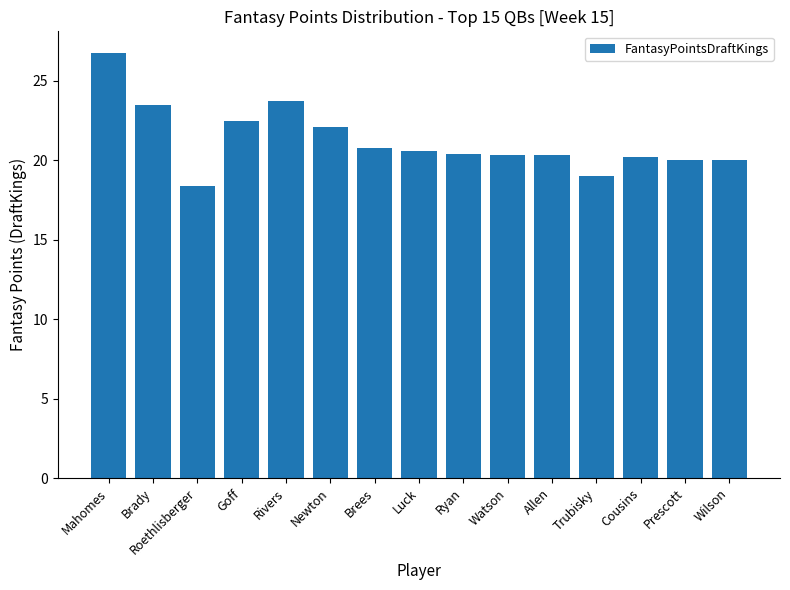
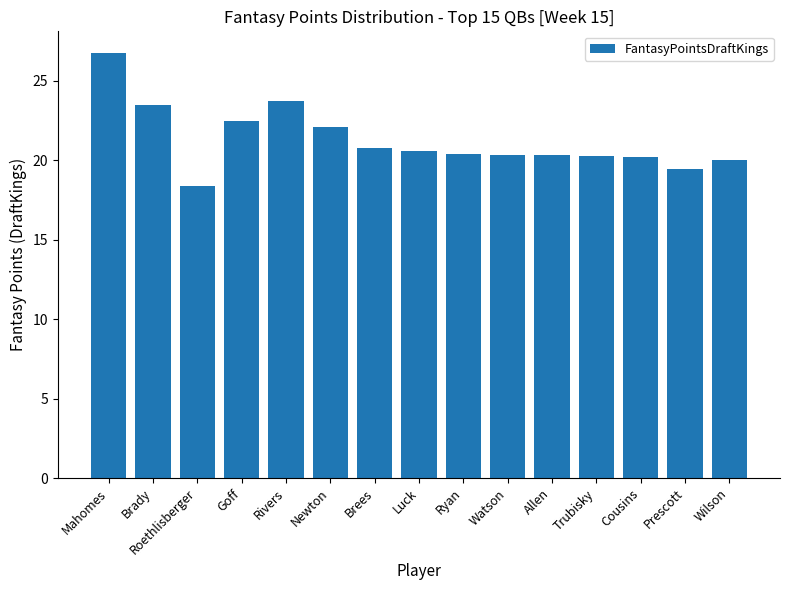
Trubisky: 19.0 -> 20.3
Prescott: 20.0 -> 19.4
